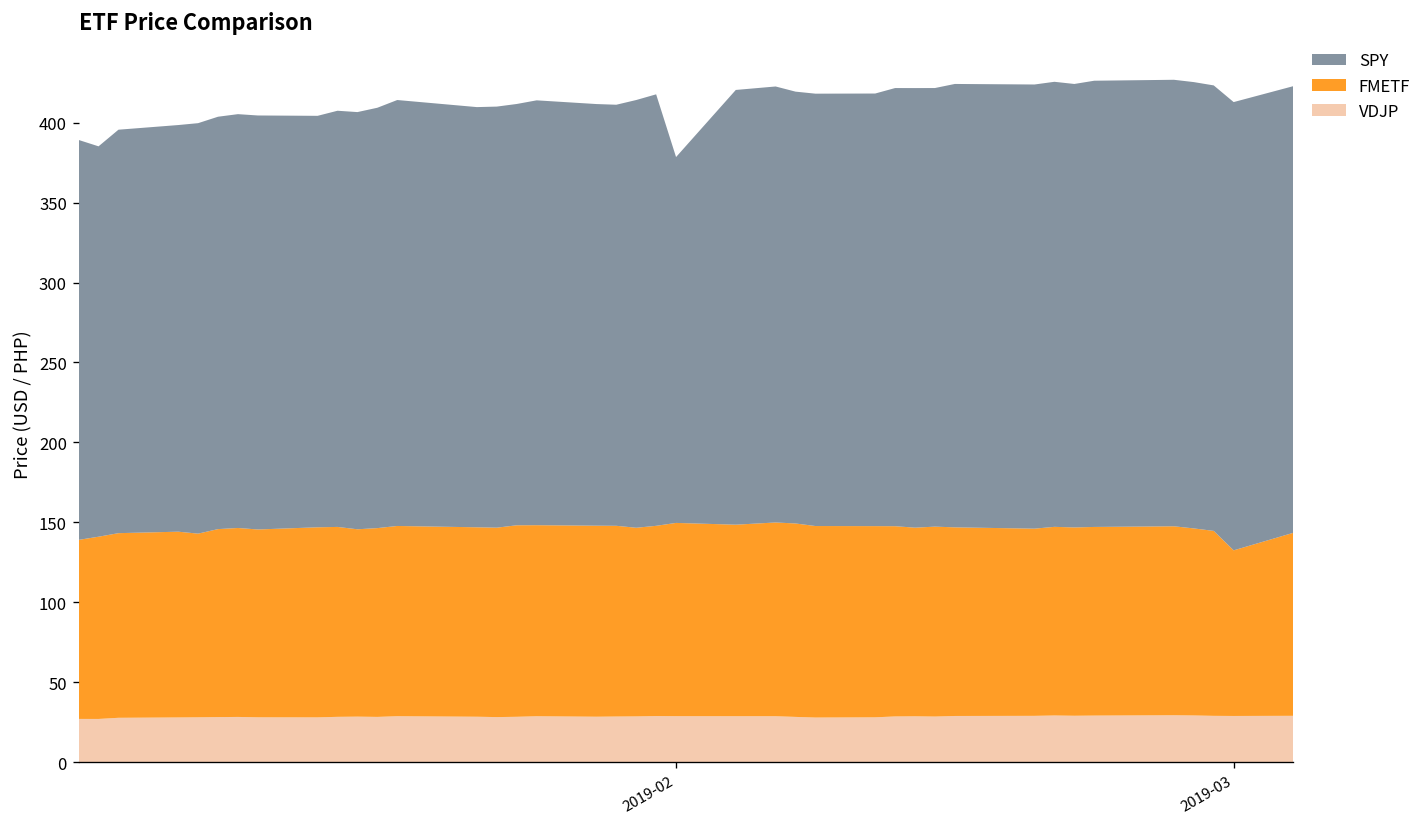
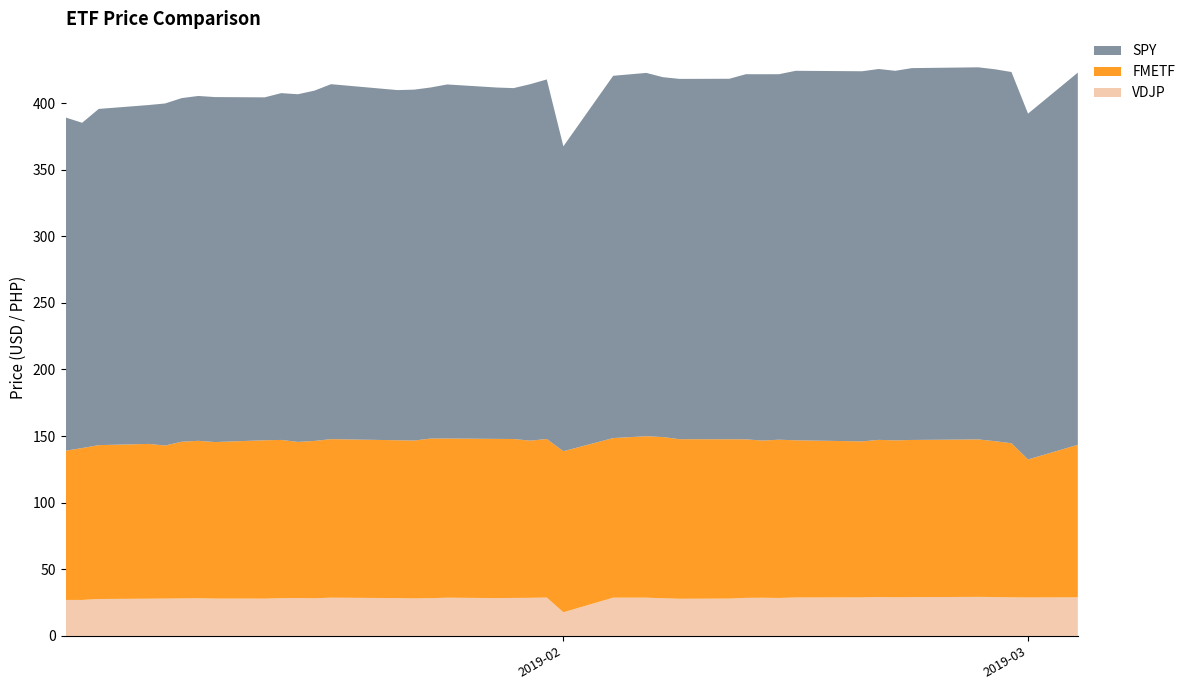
VDJP, 2019-02: 29 -> 18
SPY, 2019-03: 280 -> 260
